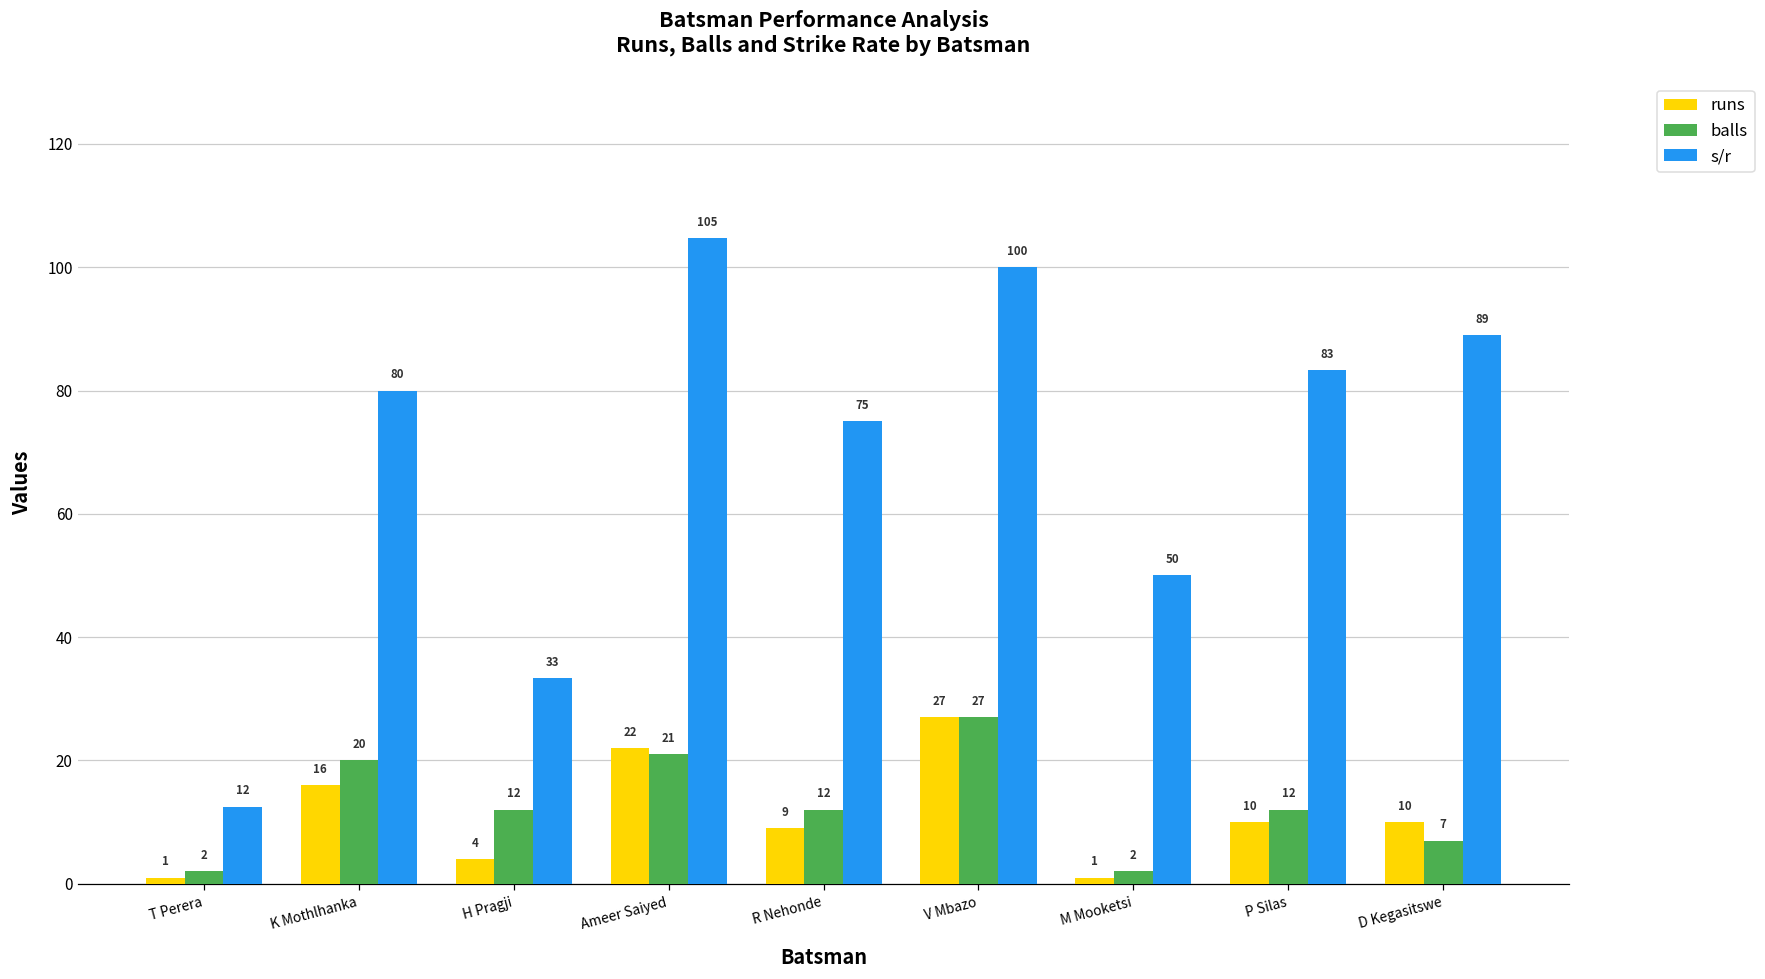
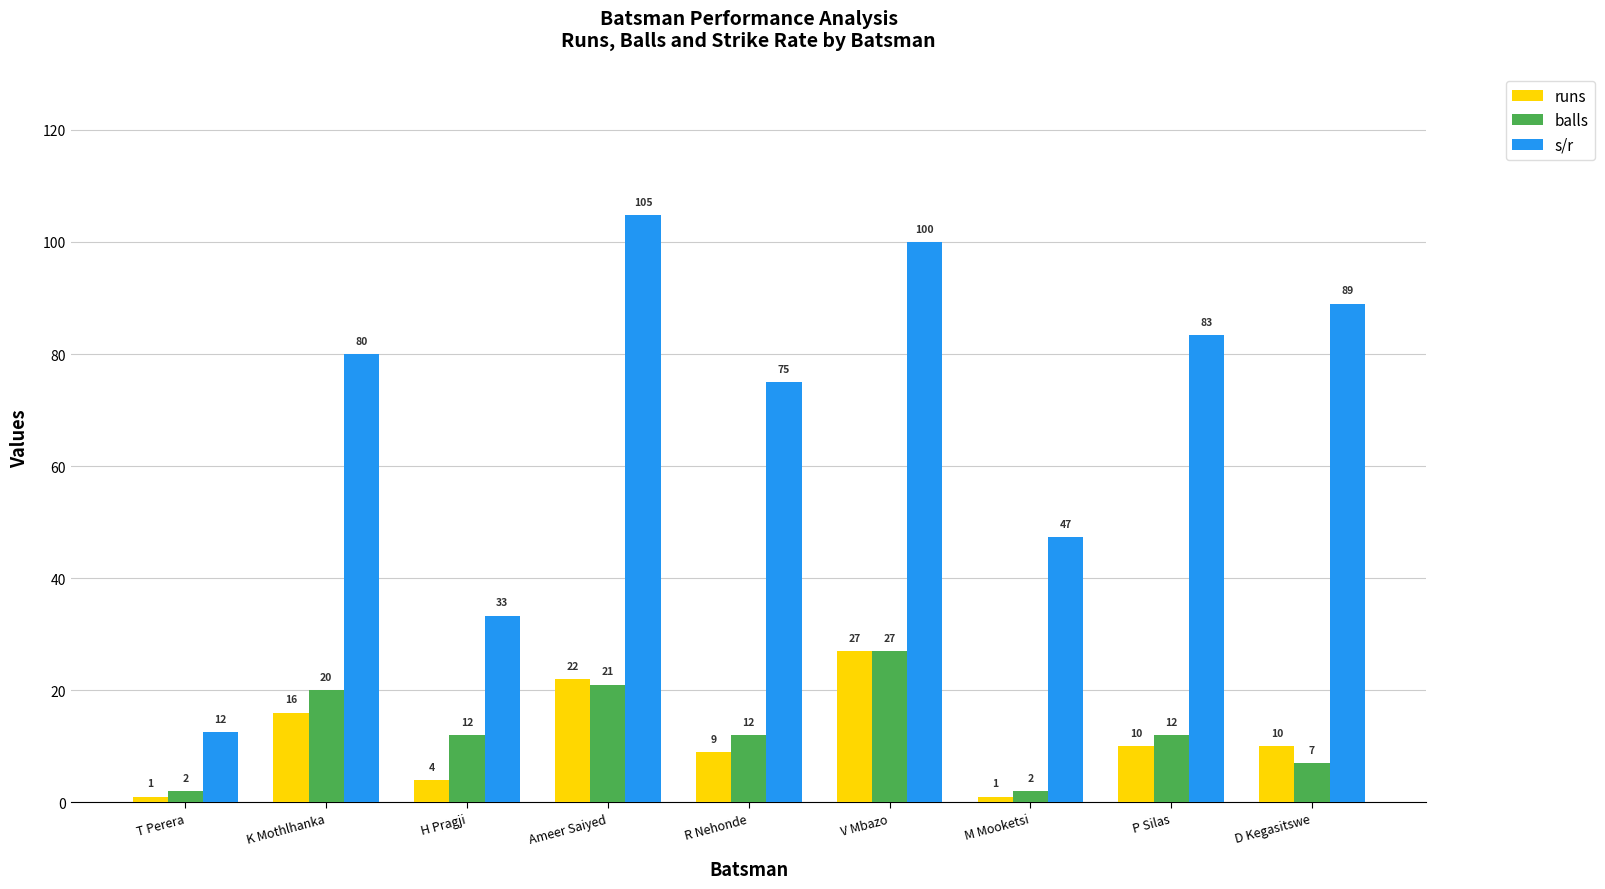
s/r, M Mooketsi: 50 -> 47
